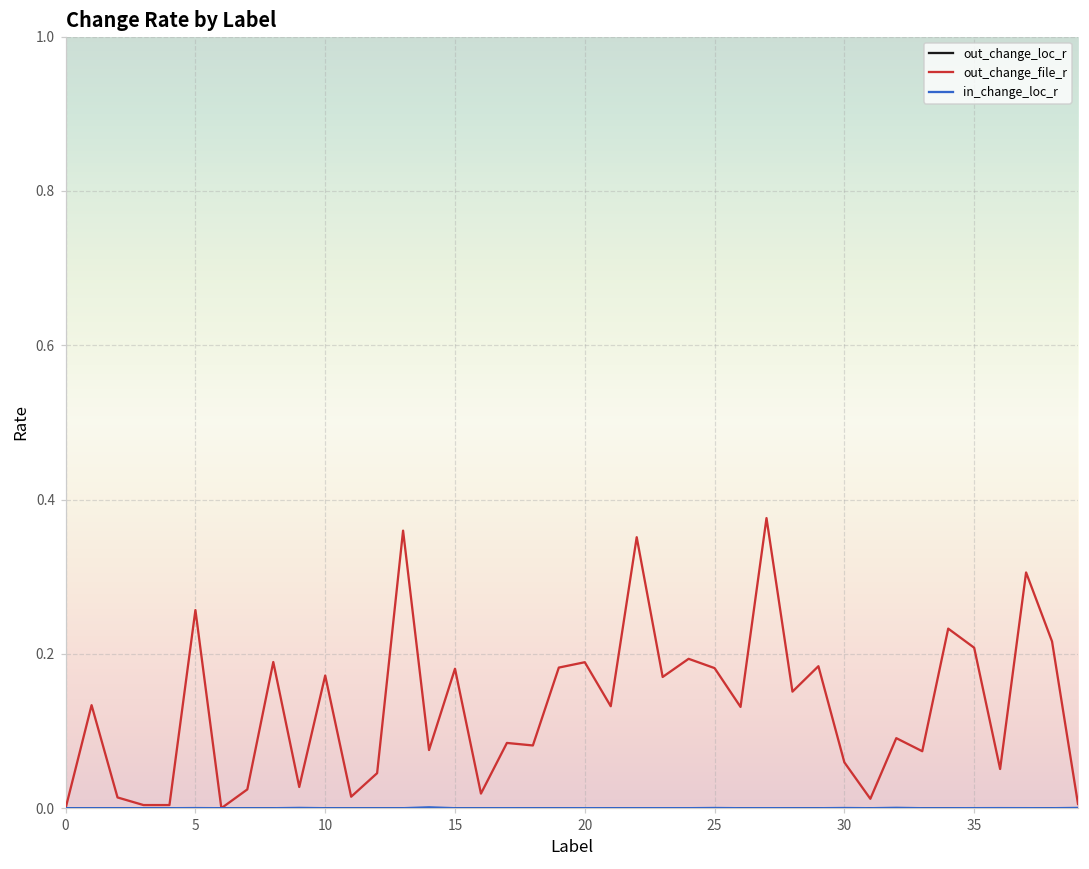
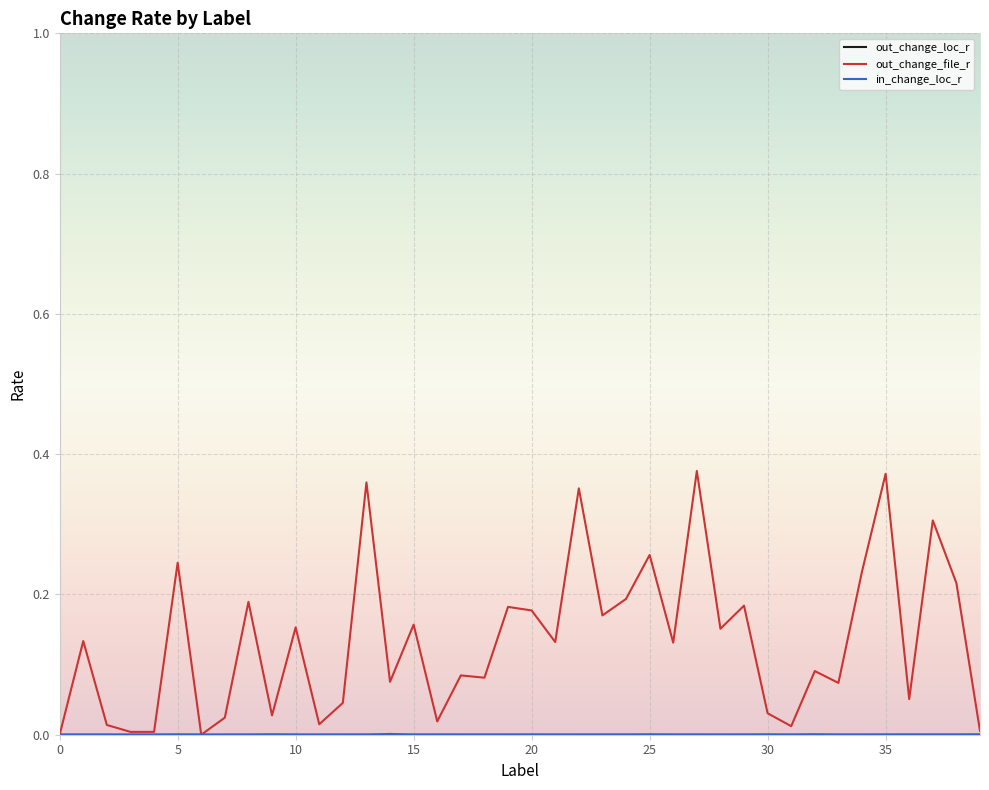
out_change_file_r, 5: 0.26 -> 0.25
out_change_file_r, 10: 0.17 -> 0.15
out_change_file_r, 15: 0.18 -> 0.16
out_change_file_r, 20: 0.19 -> 0.18
out_change_file_r, 25: 0.18 -> 0.26
out_change_file_r, 30: 0.06 -> 0.03
out_change_file_r, 35: 0.21 -> 0.37
